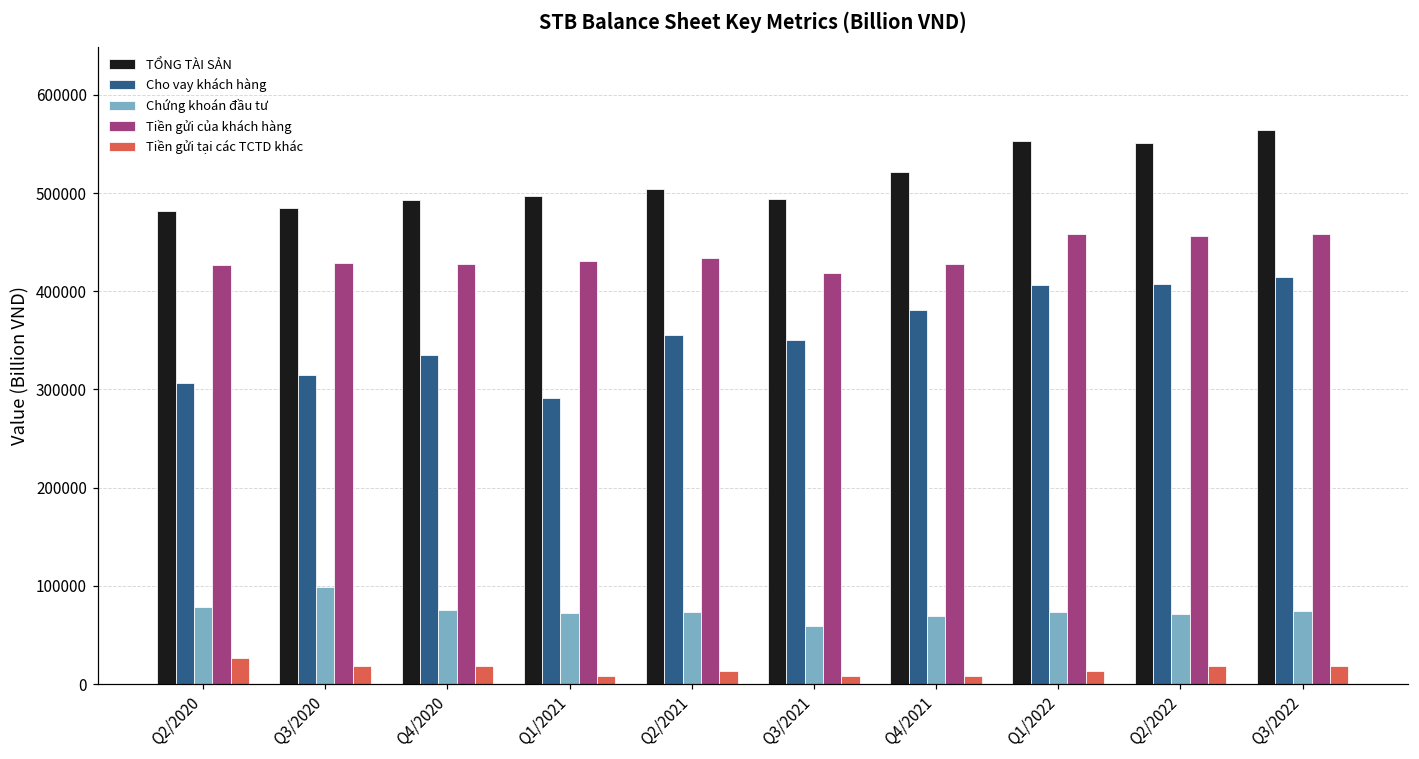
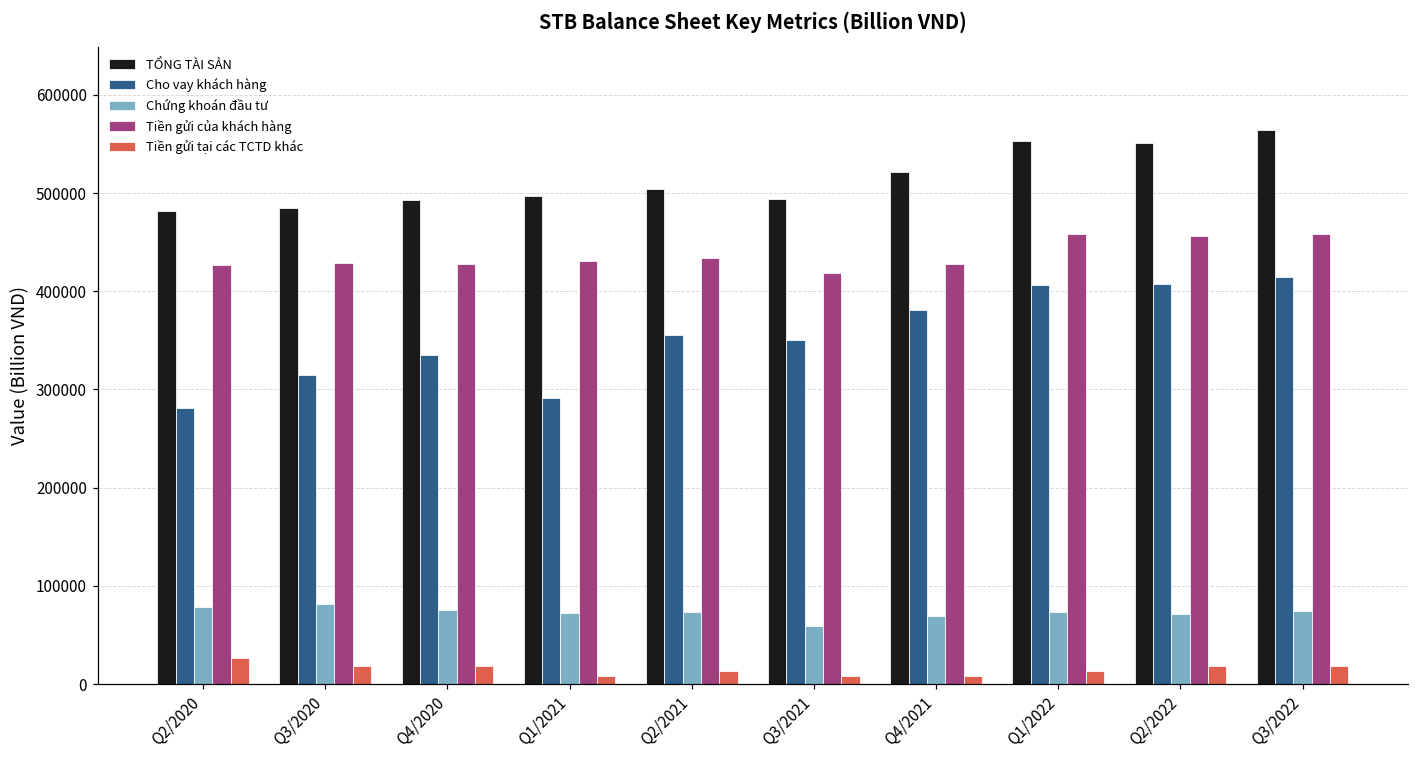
Cho vay khách hàng, Q2/2020: 310000 -> 280000
Chứng khoán đầu tư, Q3/2020: 100000 -> 80000
